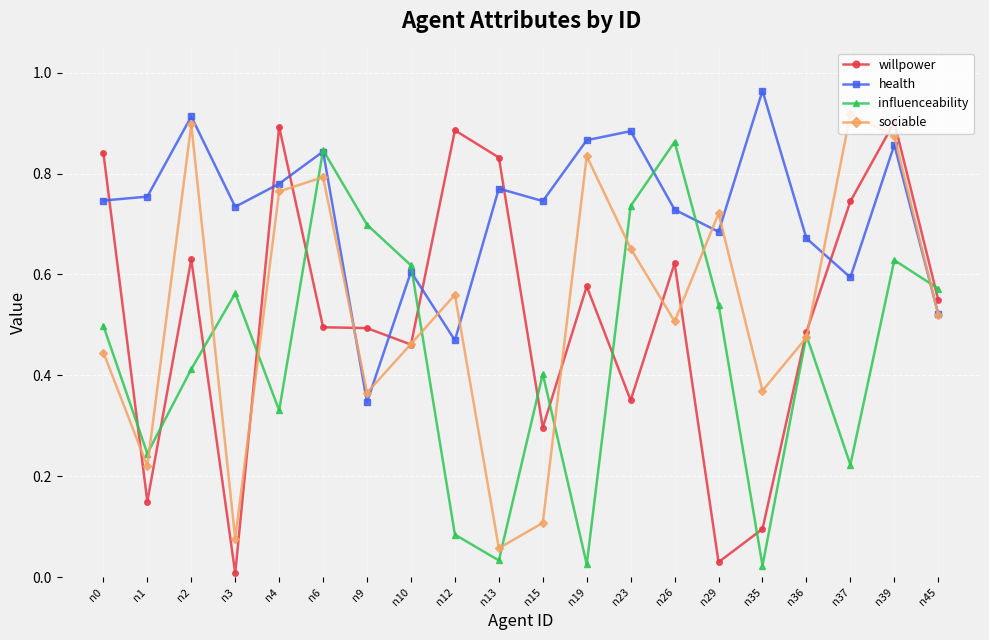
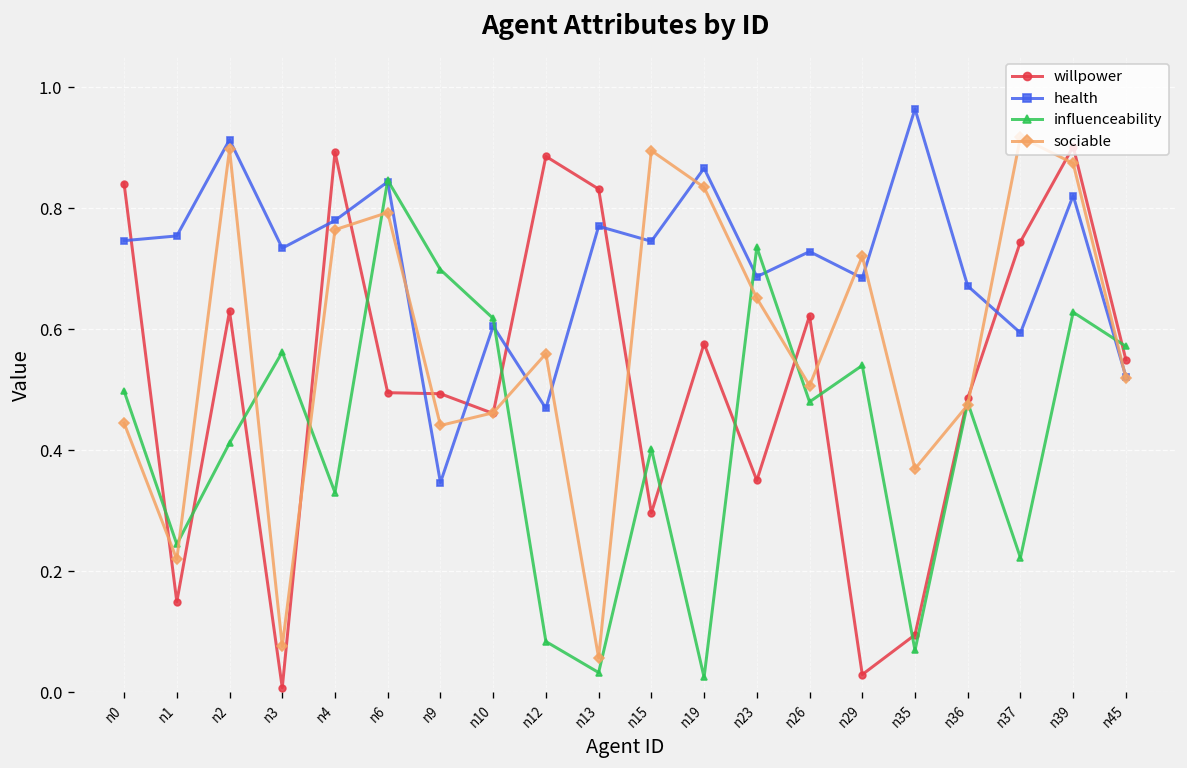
sociable, n9: 0.37 -> 0.44
sociable, n15: 0.11 -> 0.90
health, n23: 0.88 -> 0.69
influenceability, n26: 0.86 -> 0.48
influenceability, n35: 0.02 -> 0.07
health, n39: 0.86 -> 0.82
